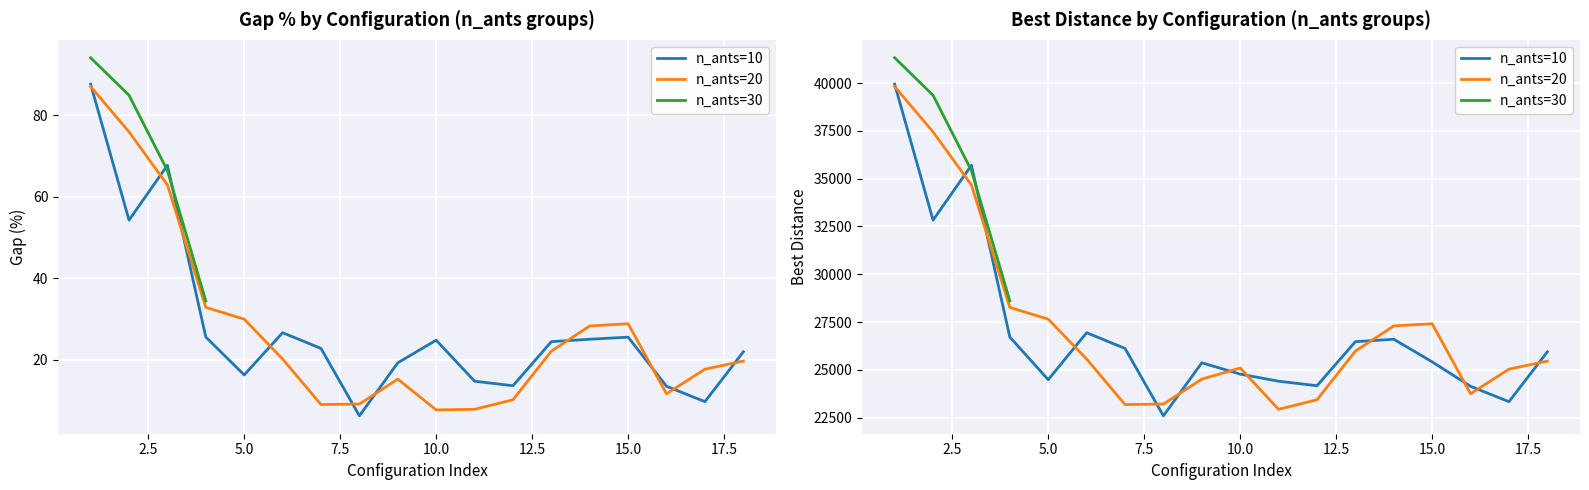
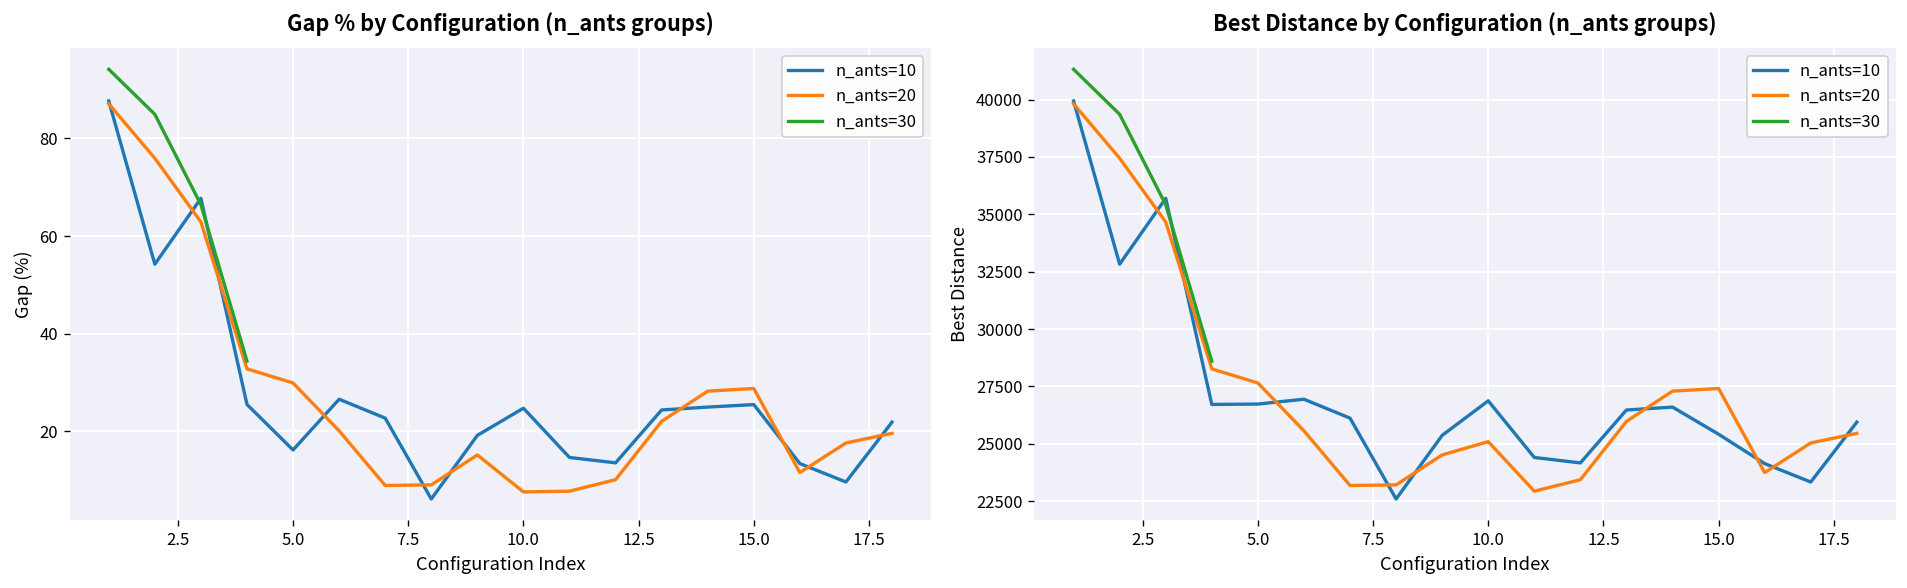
Best Distance by Configuration (n_ants groups), n_ants=10, 5.0: 24500 -> 26700
Best Distance by Configuration (n_ants groups), n_ants=10, 10.0: 24800 -> 26900
